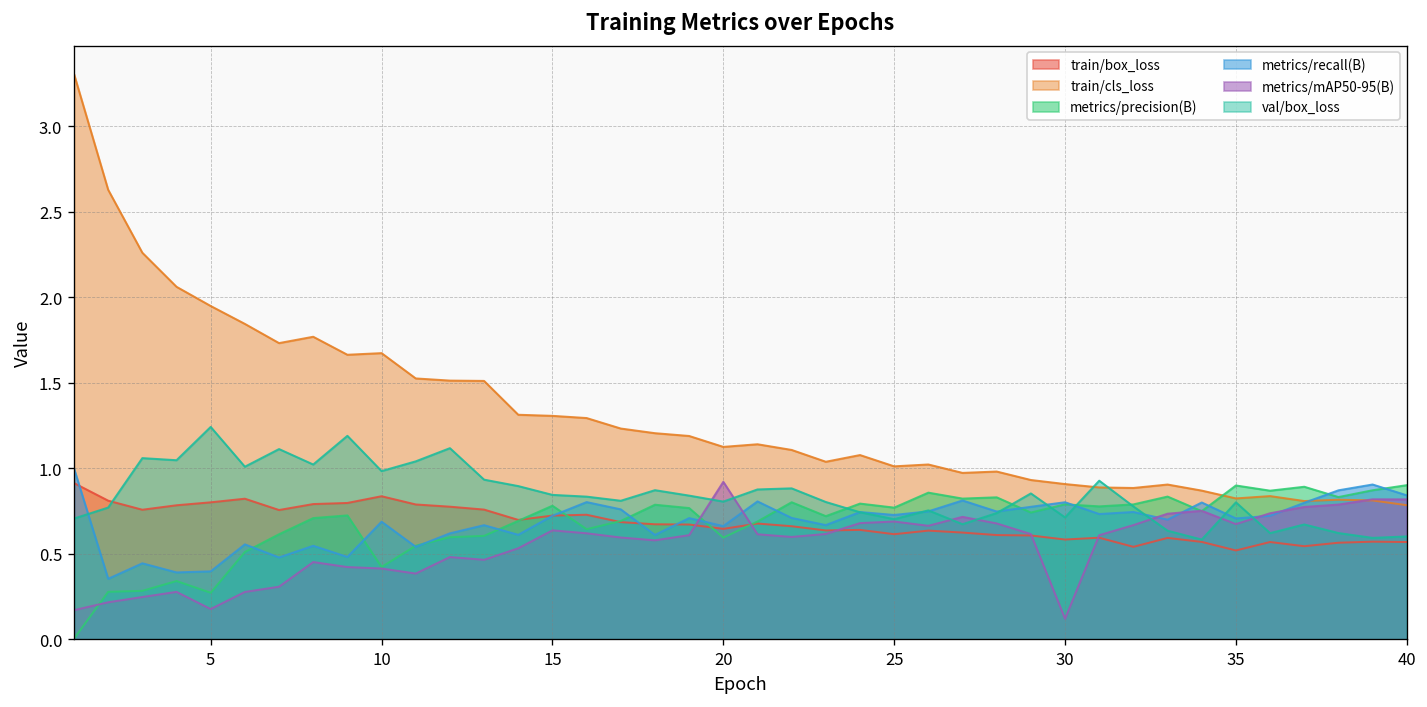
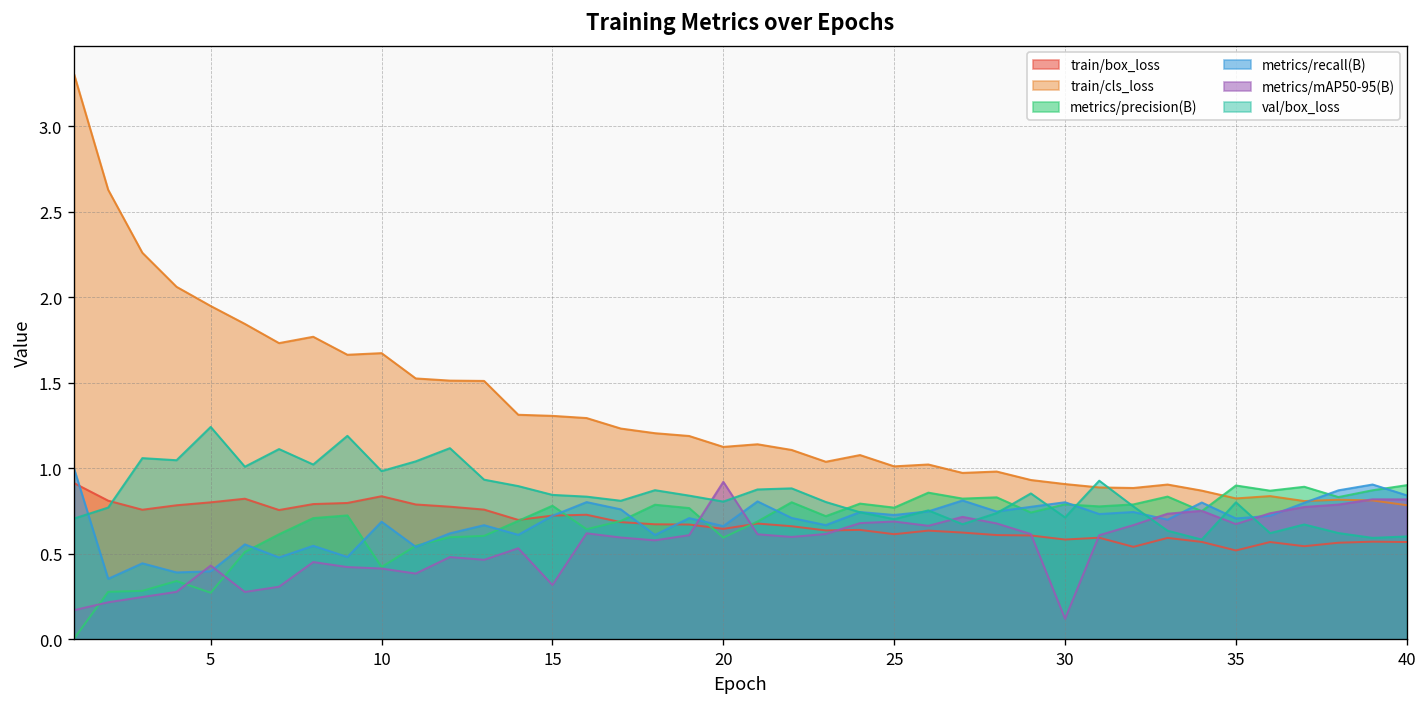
metrics/mAP50-95(B), 5: 0.18 -> 0.43
metrics/mAP50-95(B), 15: 0.64 -> 0.32
